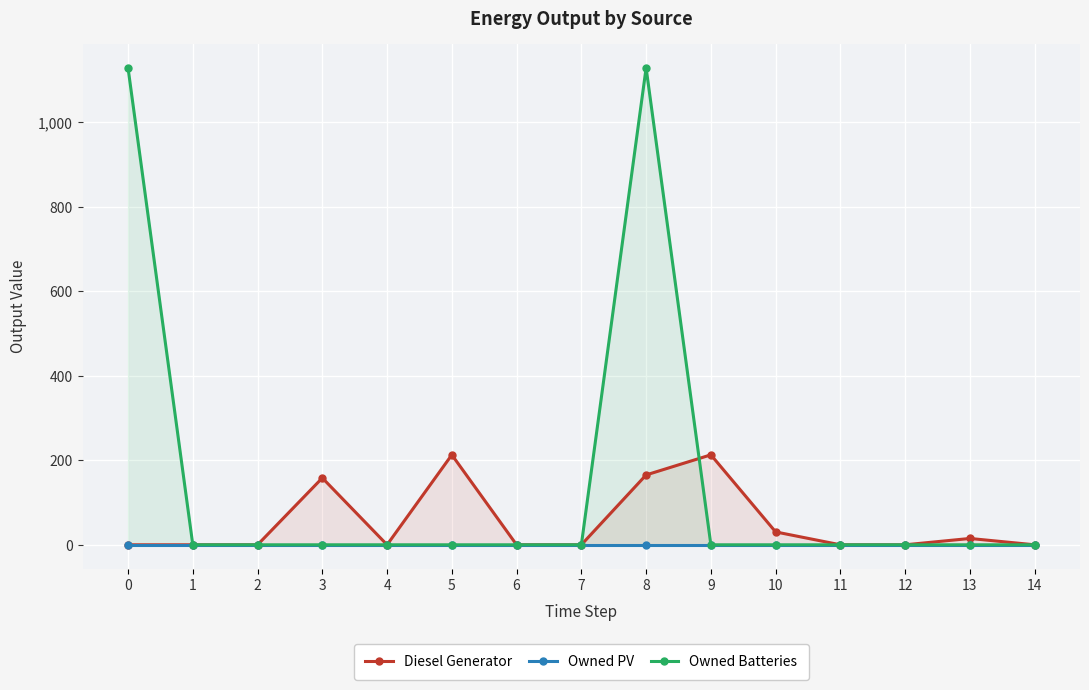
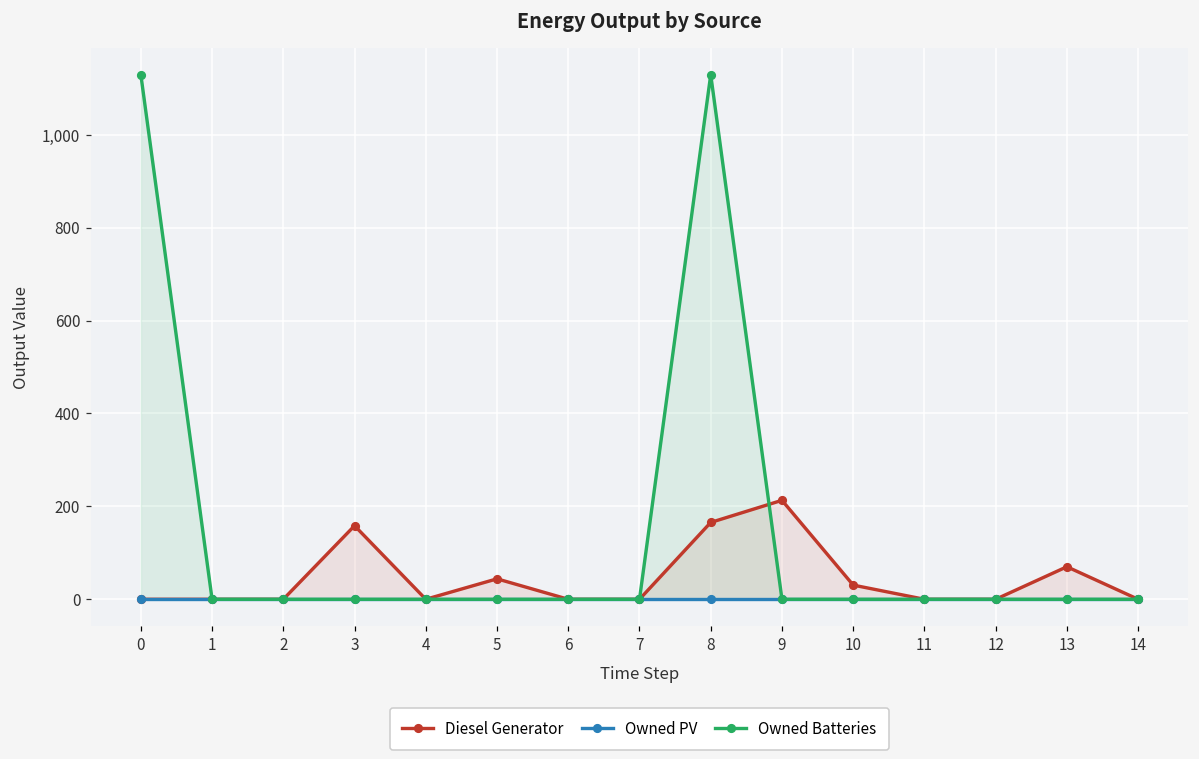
Diesel Generator, 5: 210 -> 40
Diesel Generator, 13: 20 -> 70
